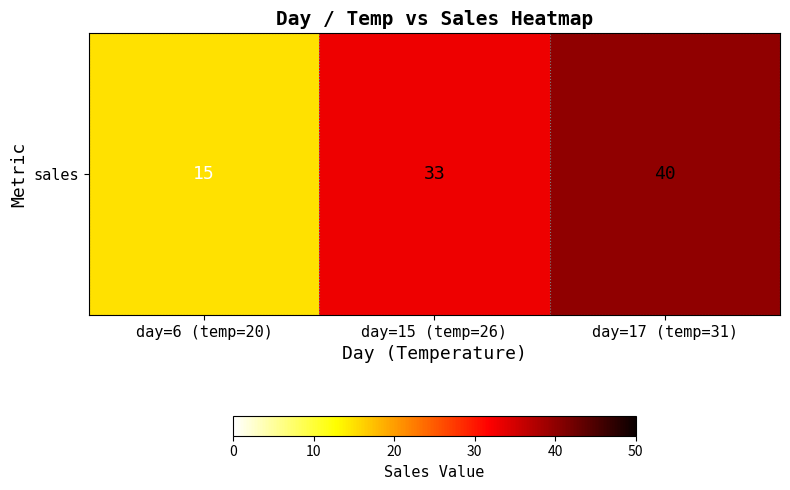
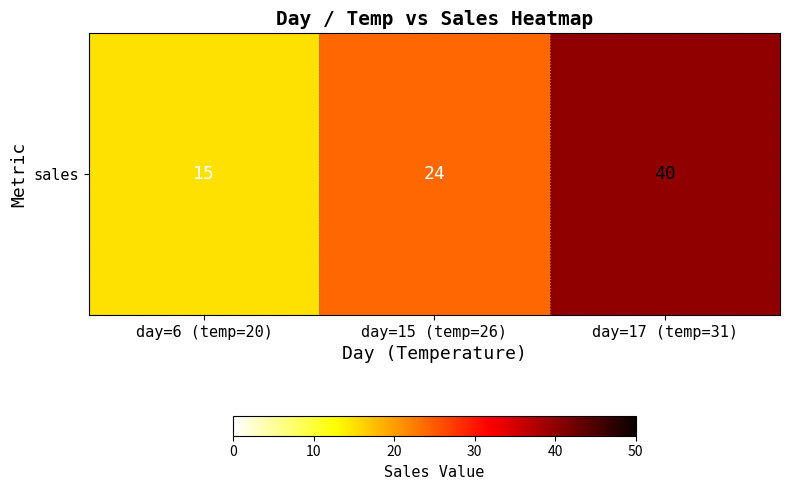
sales, day=15 (temp=26): 33 -> 24
